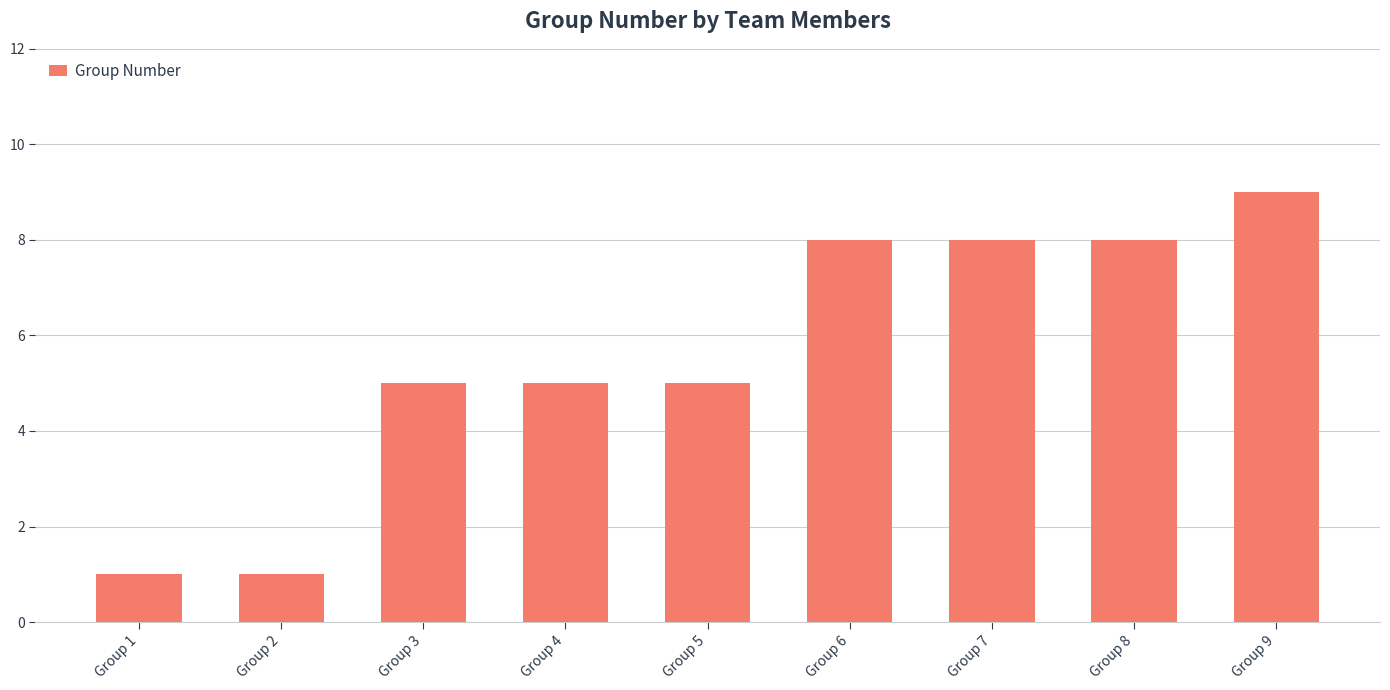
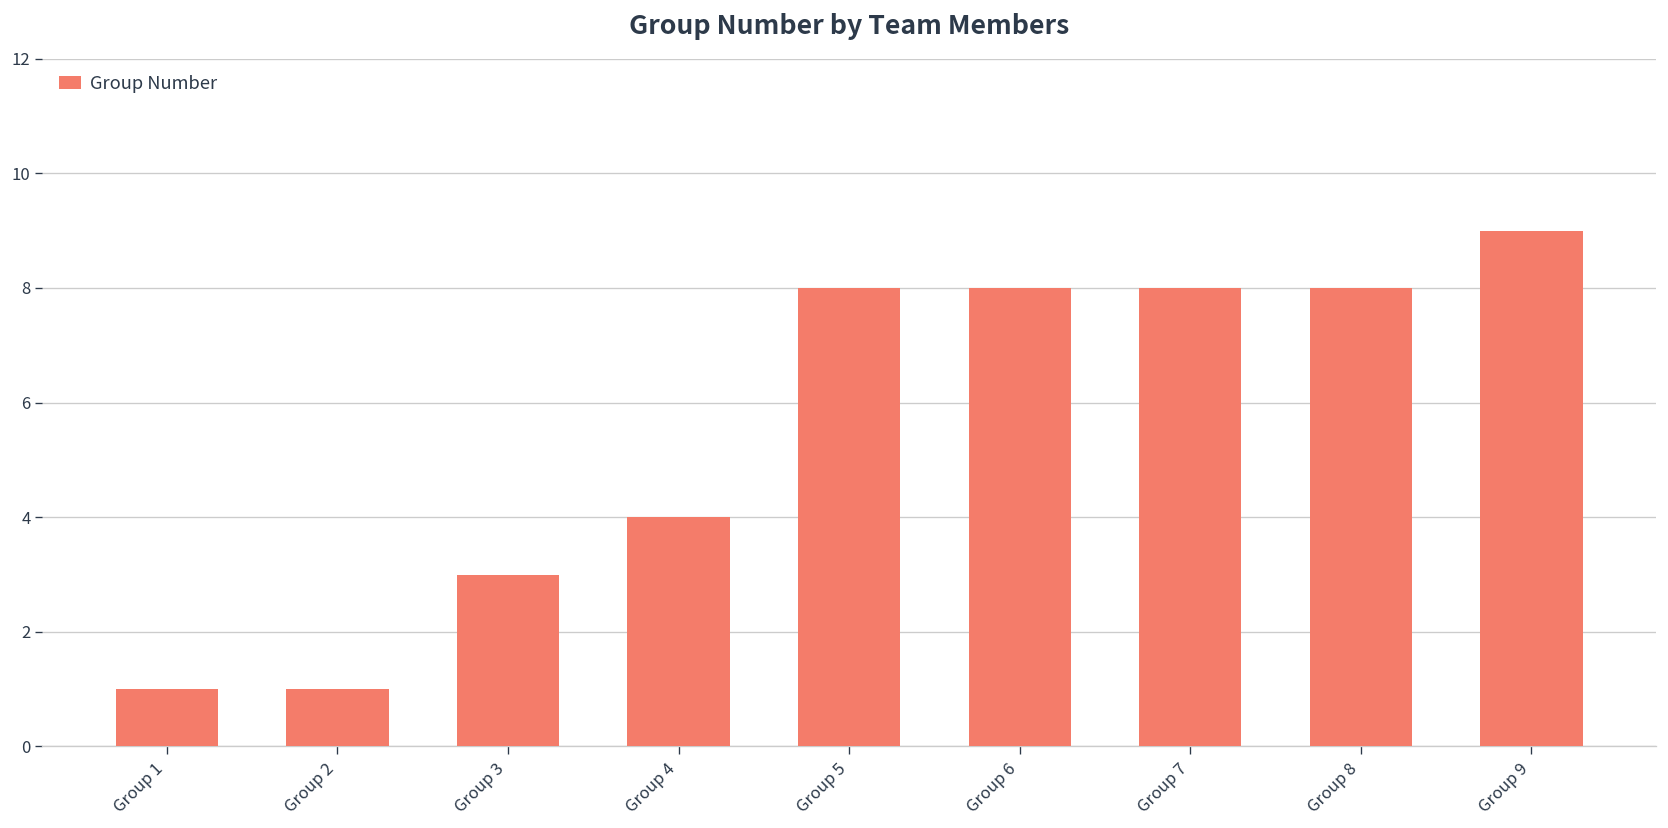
Group 3: 5 -> 3
Group 4: 5 -> 4
Group 5: 5 -> 8
